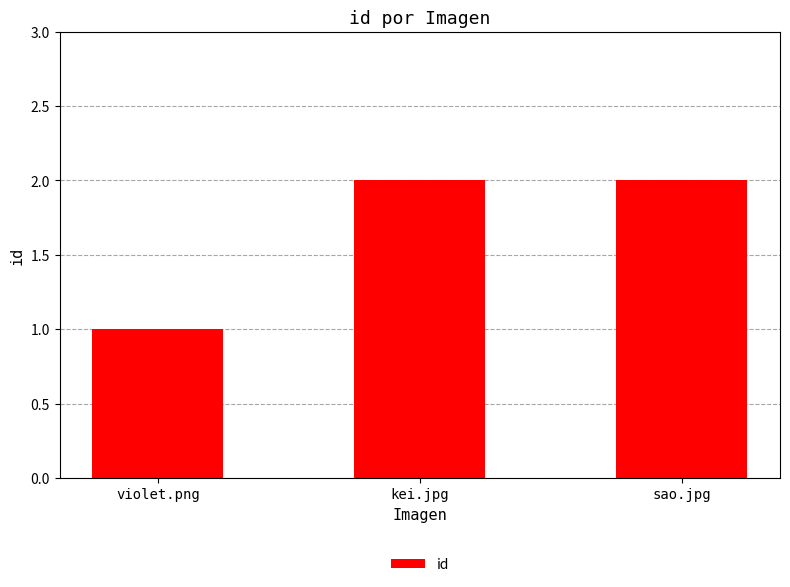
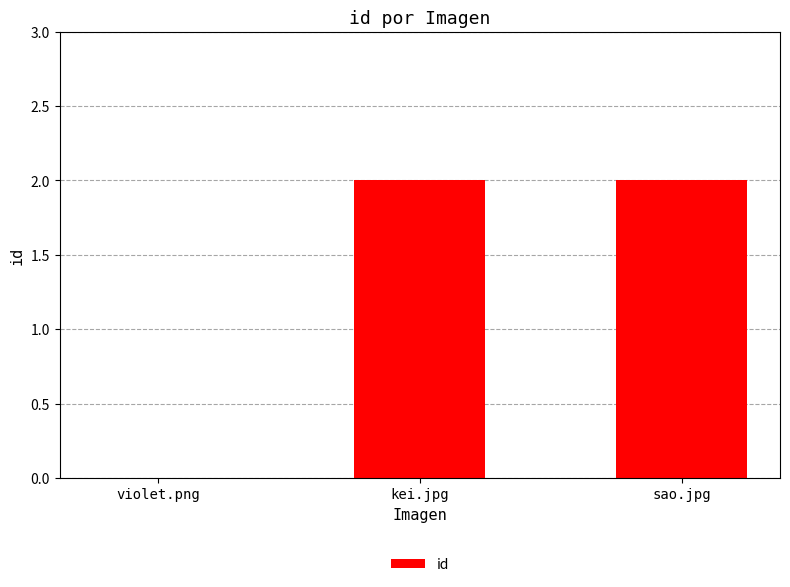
violet.png: 1 -> 0
